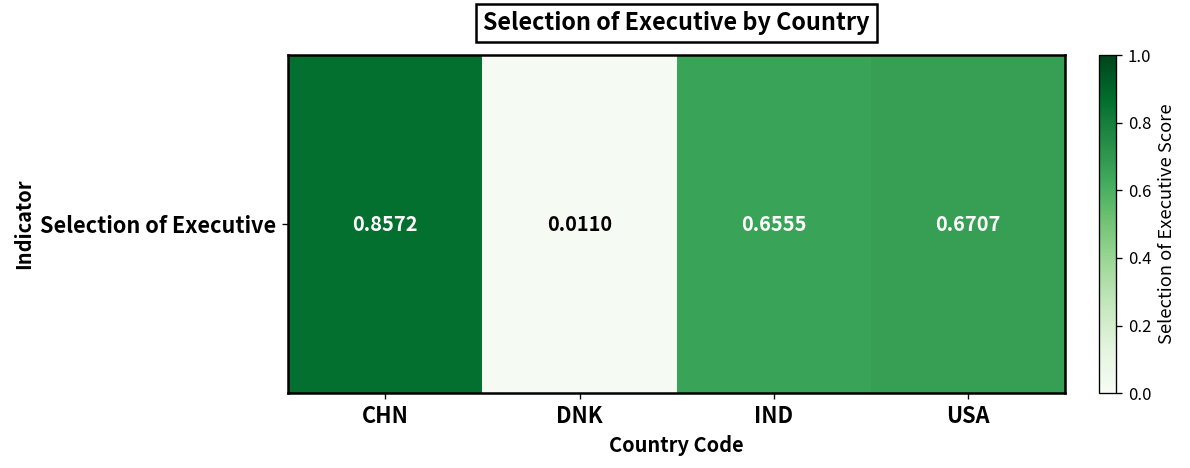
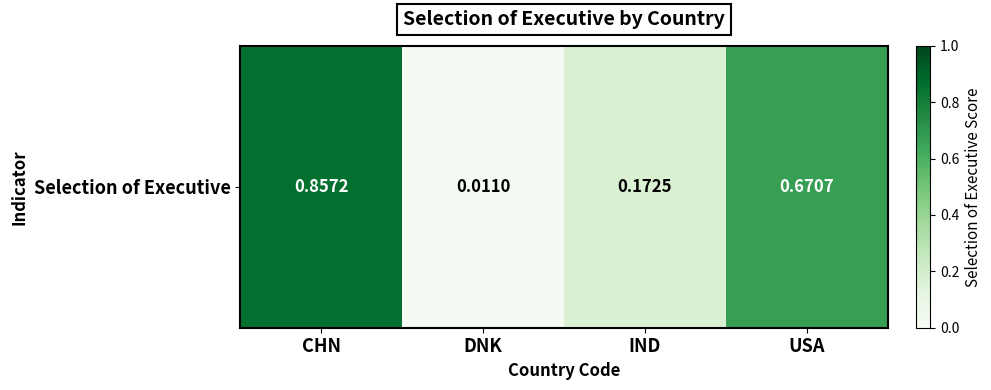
Selection of Executive, IND: 0.6555 -> 0.1725
